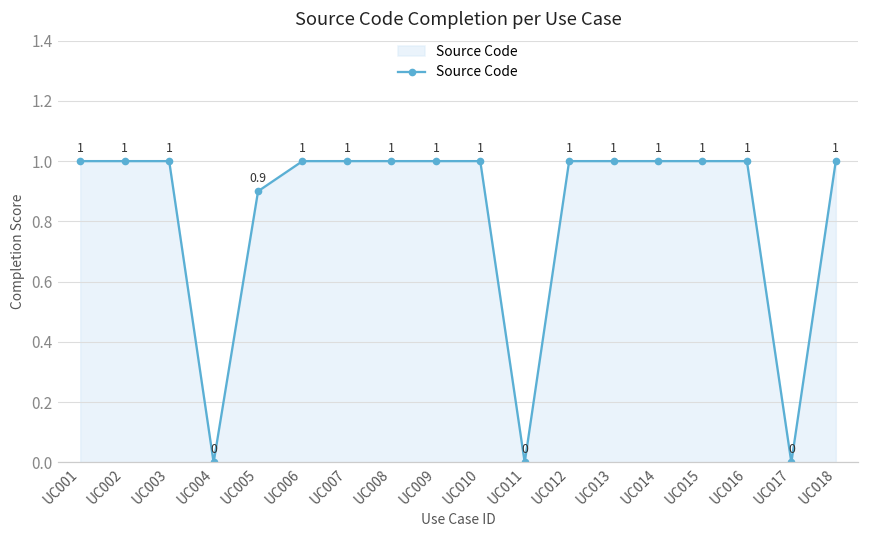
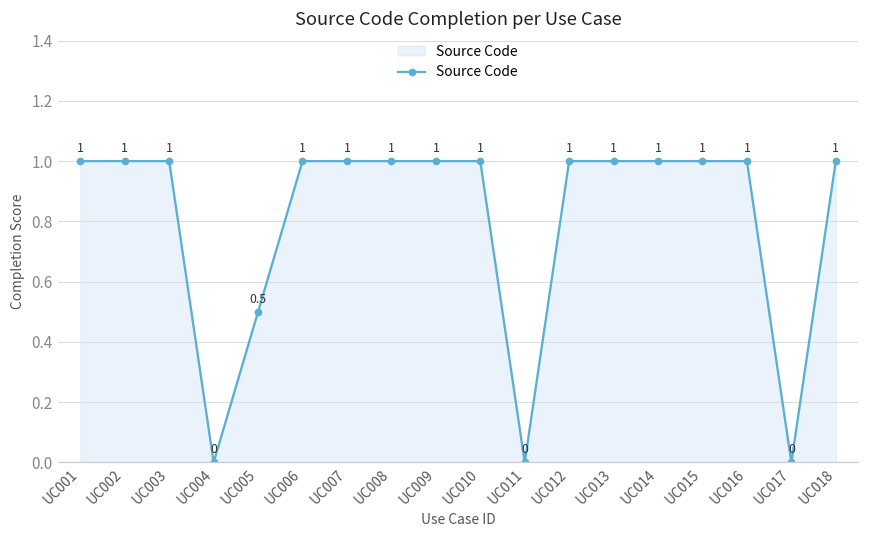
UC005: 0.9 -> 0.5
